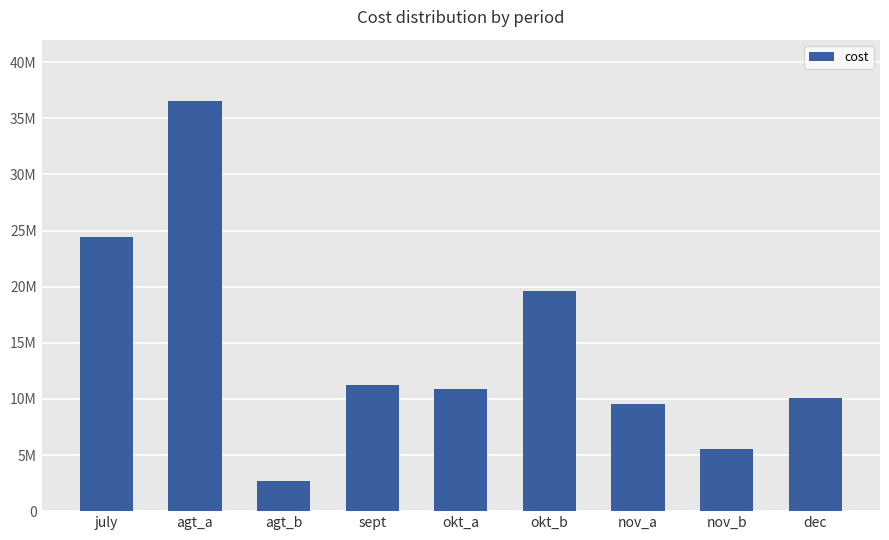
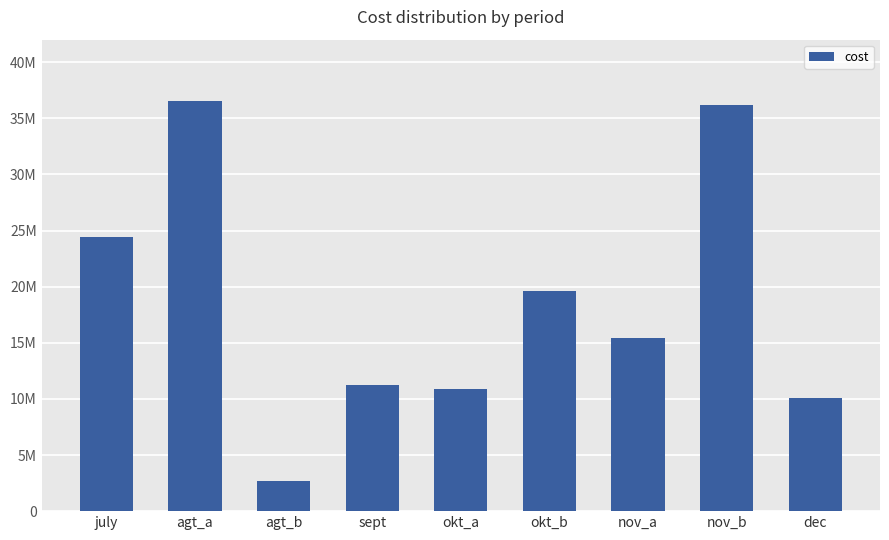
nov_a: 9600000 -> 15400000
nov_b: 5600000 -> 36200000
